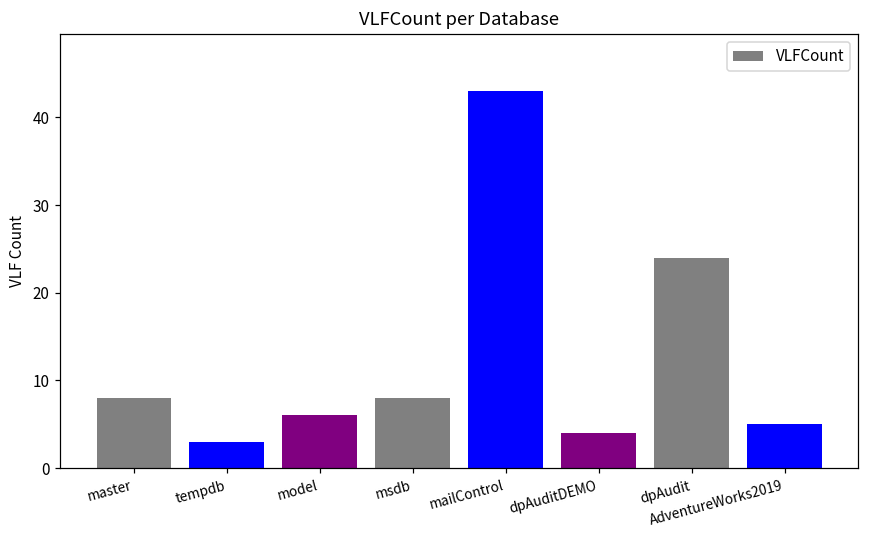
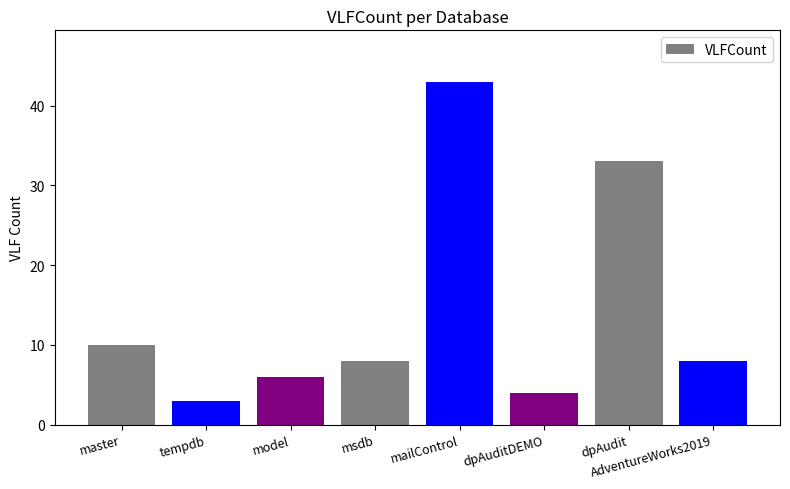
master: 8 -> 10
dpAudit: 24 -> 33
AdventureWorks2019: 5 -> 8
